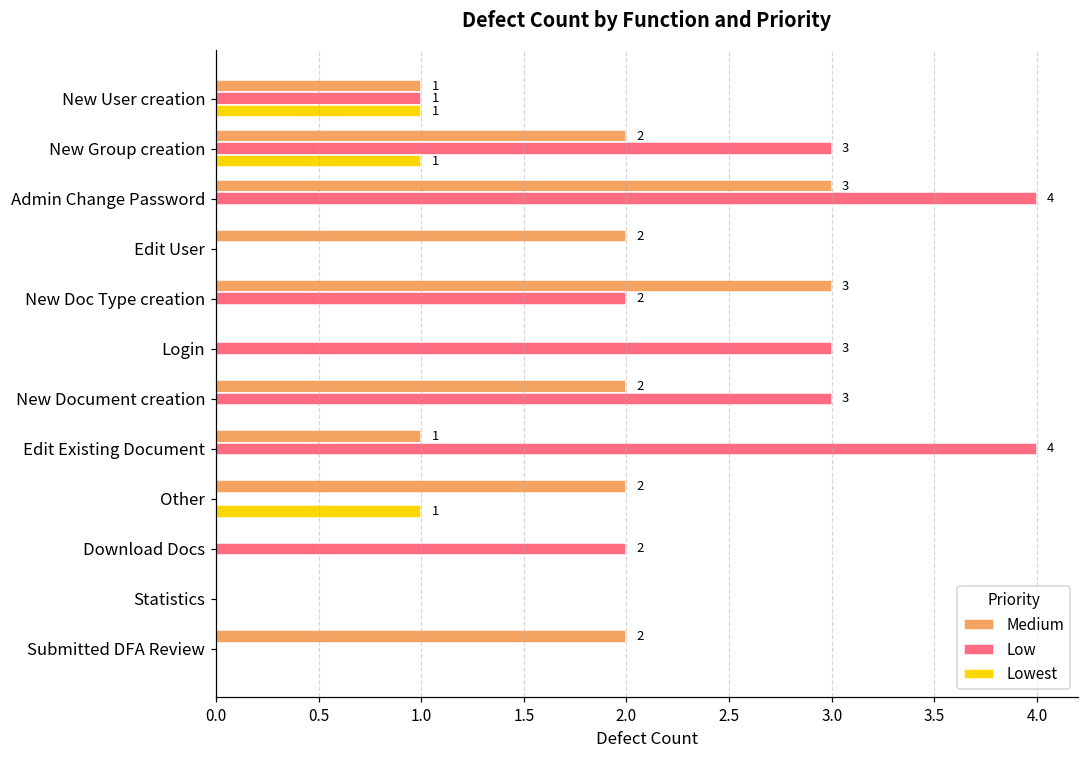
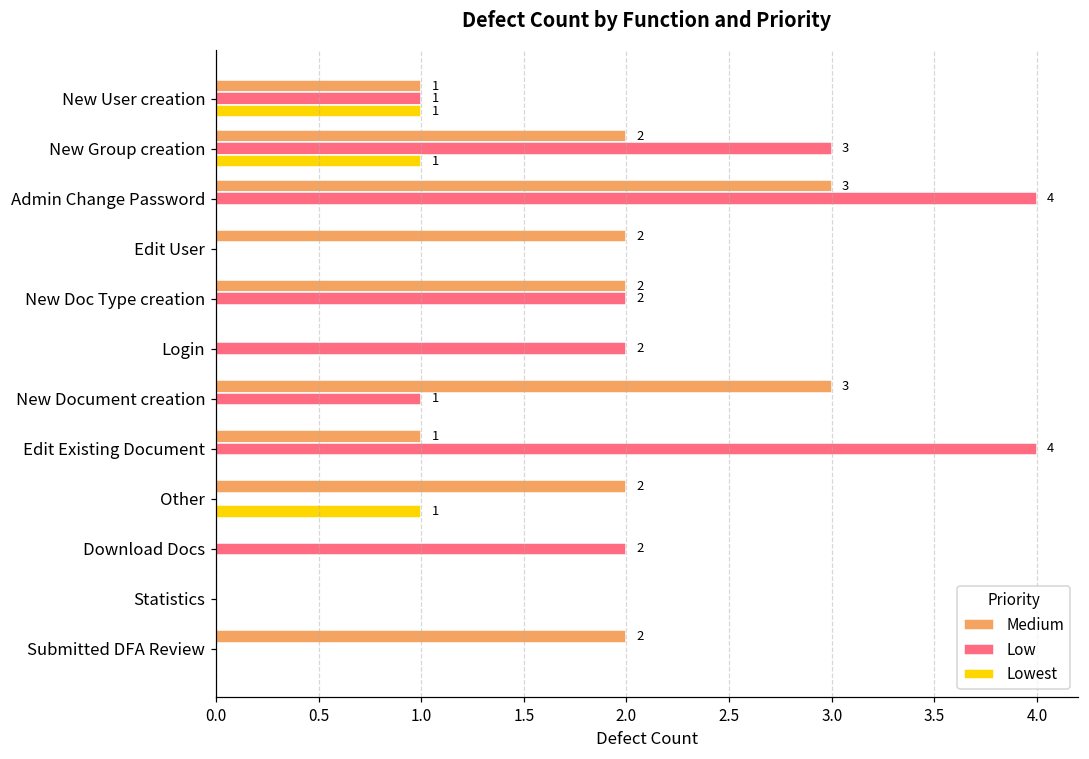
Medium, New Doc Type creation: 3 -> 2
Low, Login: 3 -> 2
Medium, New Document creation: 2 -> 3
Low, New Document creation: 3 -> 1
